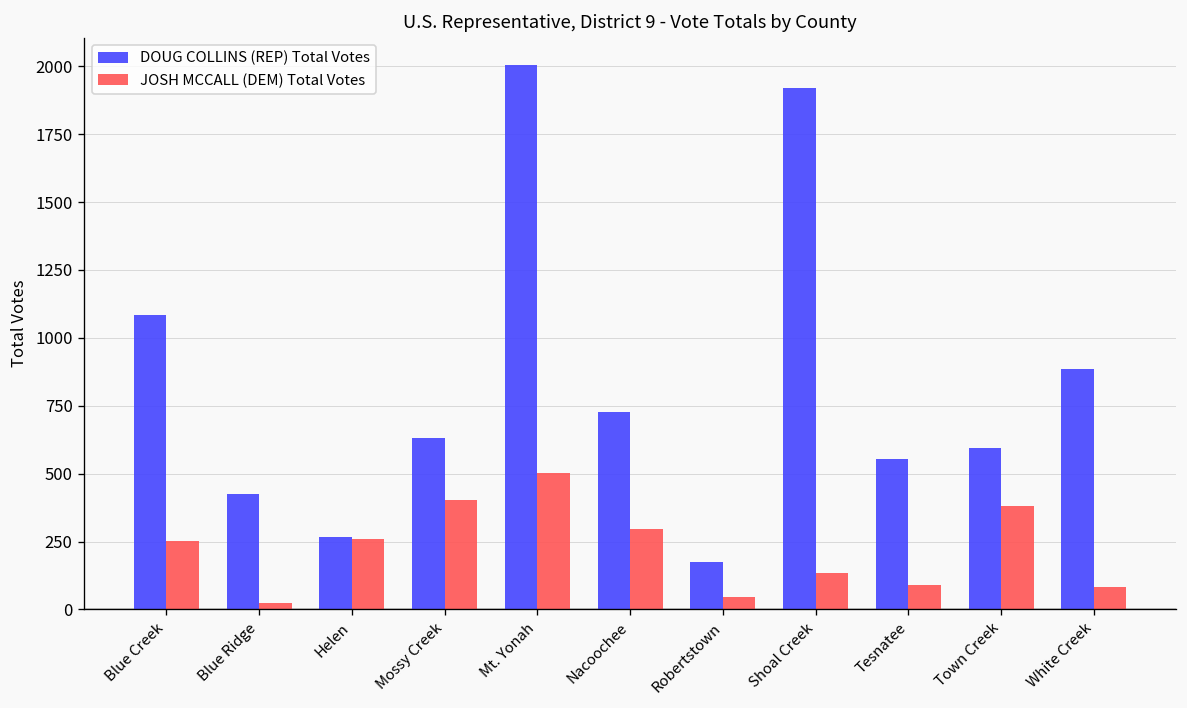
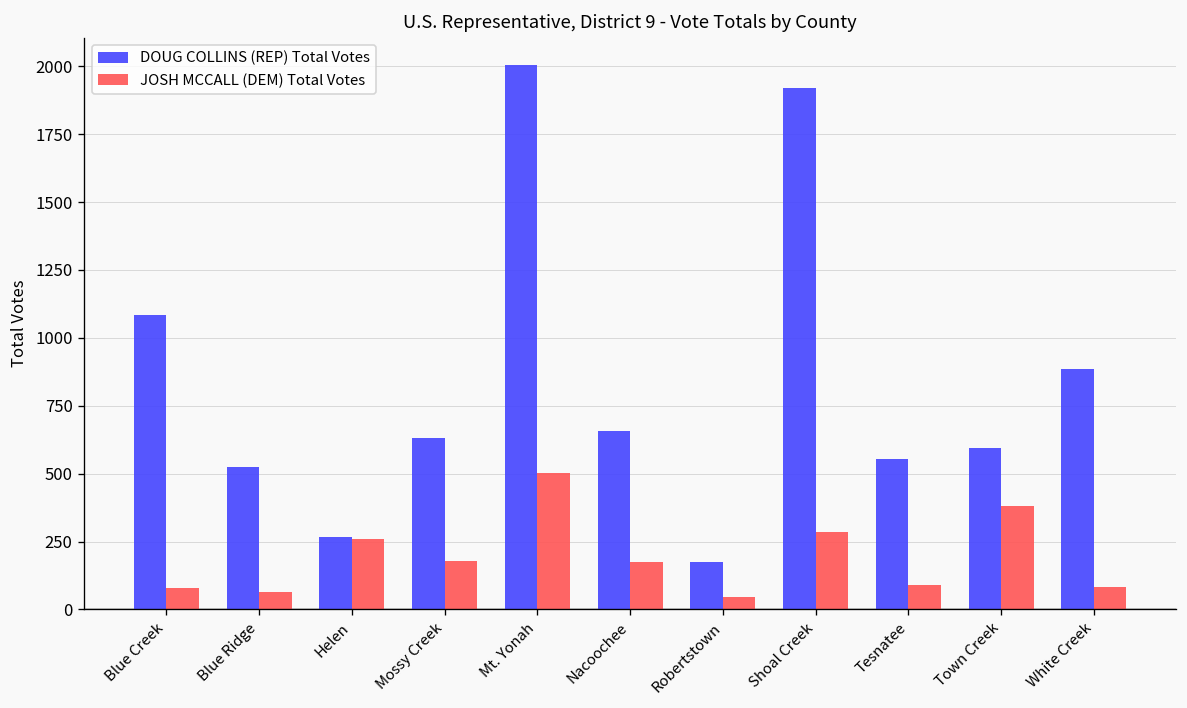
JOSH MCCALL (DEM) Total Votes, Blue Creek: 250 -> 80
DOUG COLLINS (REP) Total Votes, Blue Ridge: 430 -> 520
JOSH MCCALL (DEM) Total Votes, Blue Ridge: 20 -> 70
JOSH MCCALL (DEM) Total Votes, Mossy Creek: 400 -> 180
DOUG COLLINS (REP) Total Votes, Nacoochee: 730 -> 660
JOSH MCCALL (DEM) Total Votes, Nacoochee: 300 -> 170
JOSH MCCALL (DEM) Total Votes, Shoal Creek: 130 -> 280
